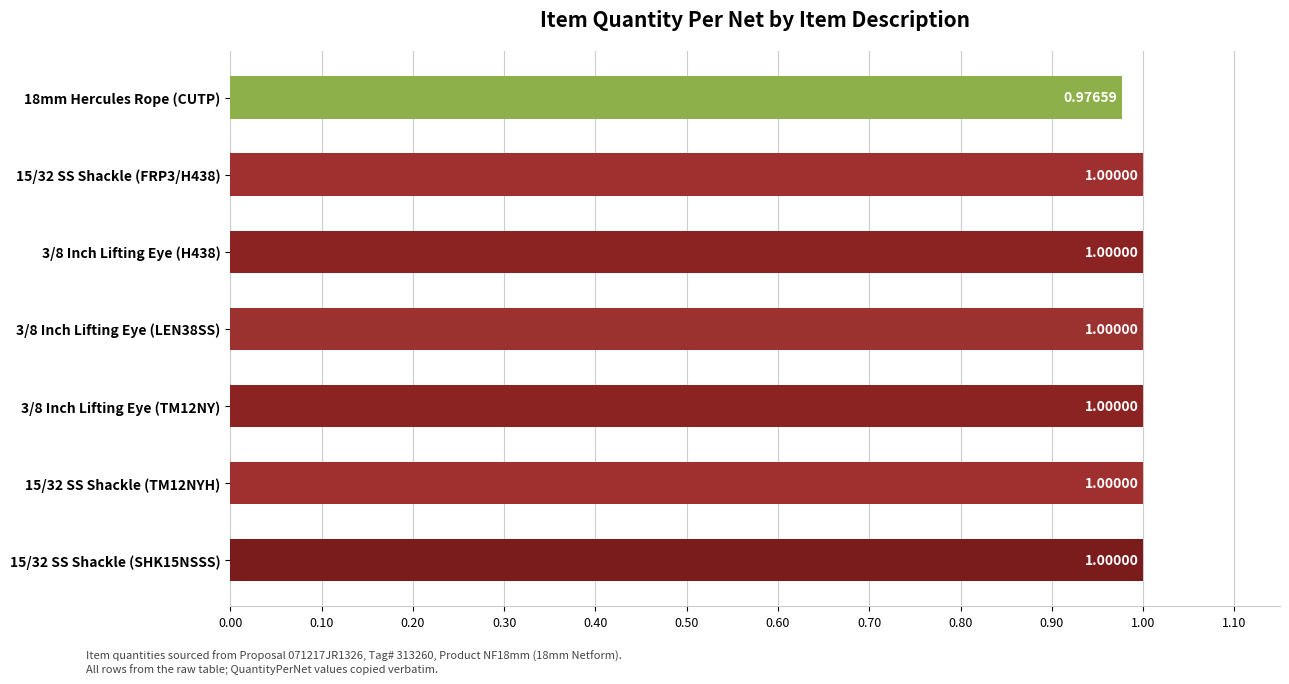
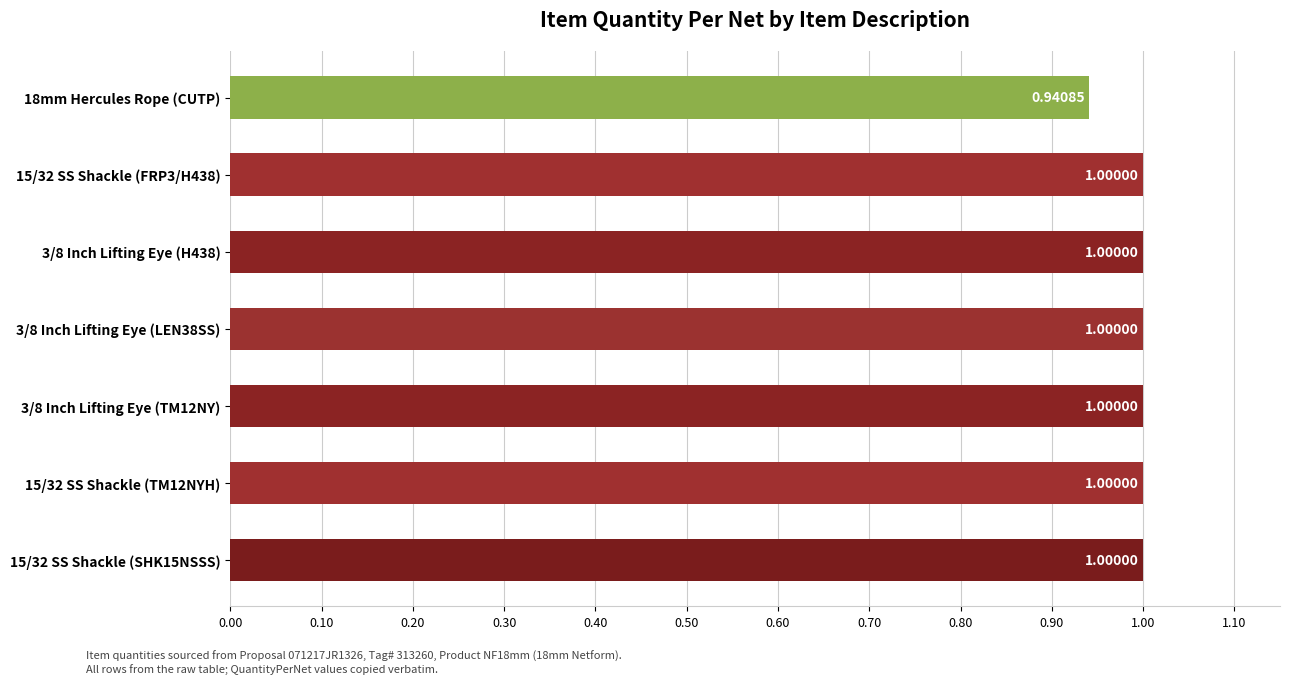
18mm Hercules Rope (CUTP): 0.97659 -> 0.94085
